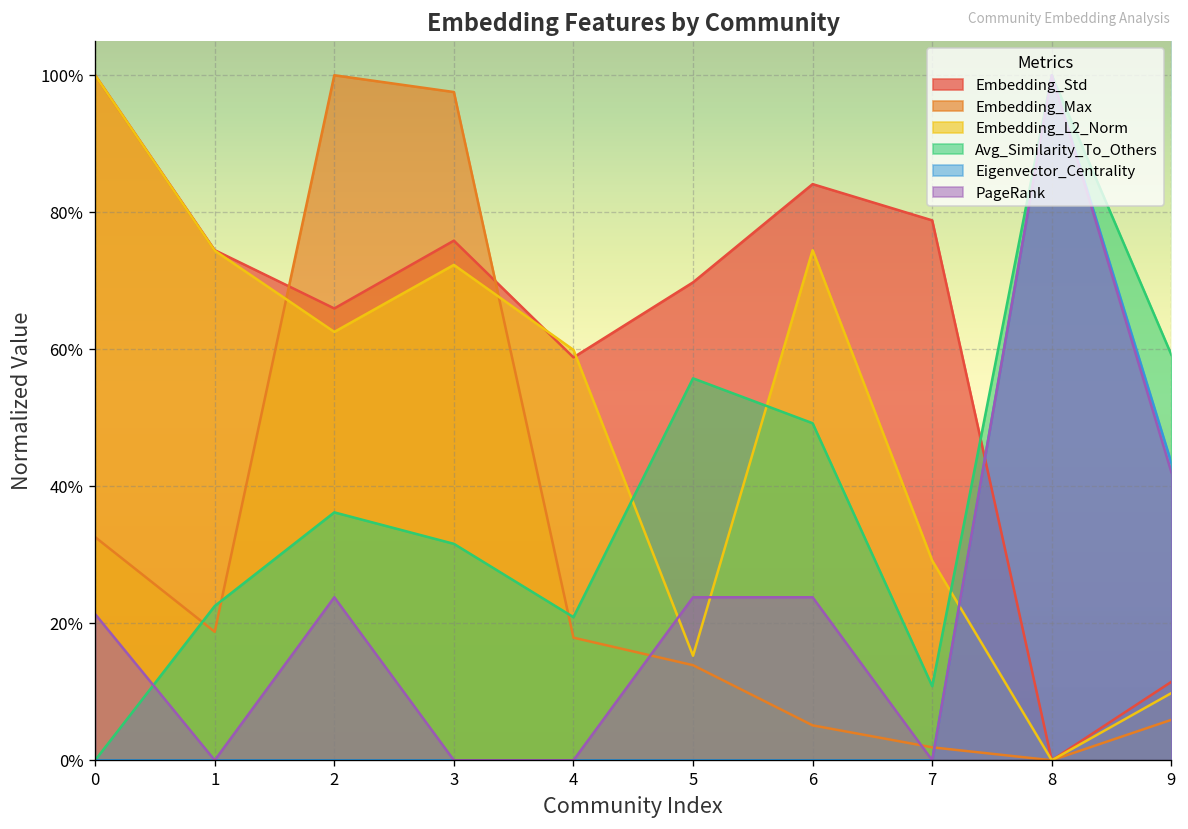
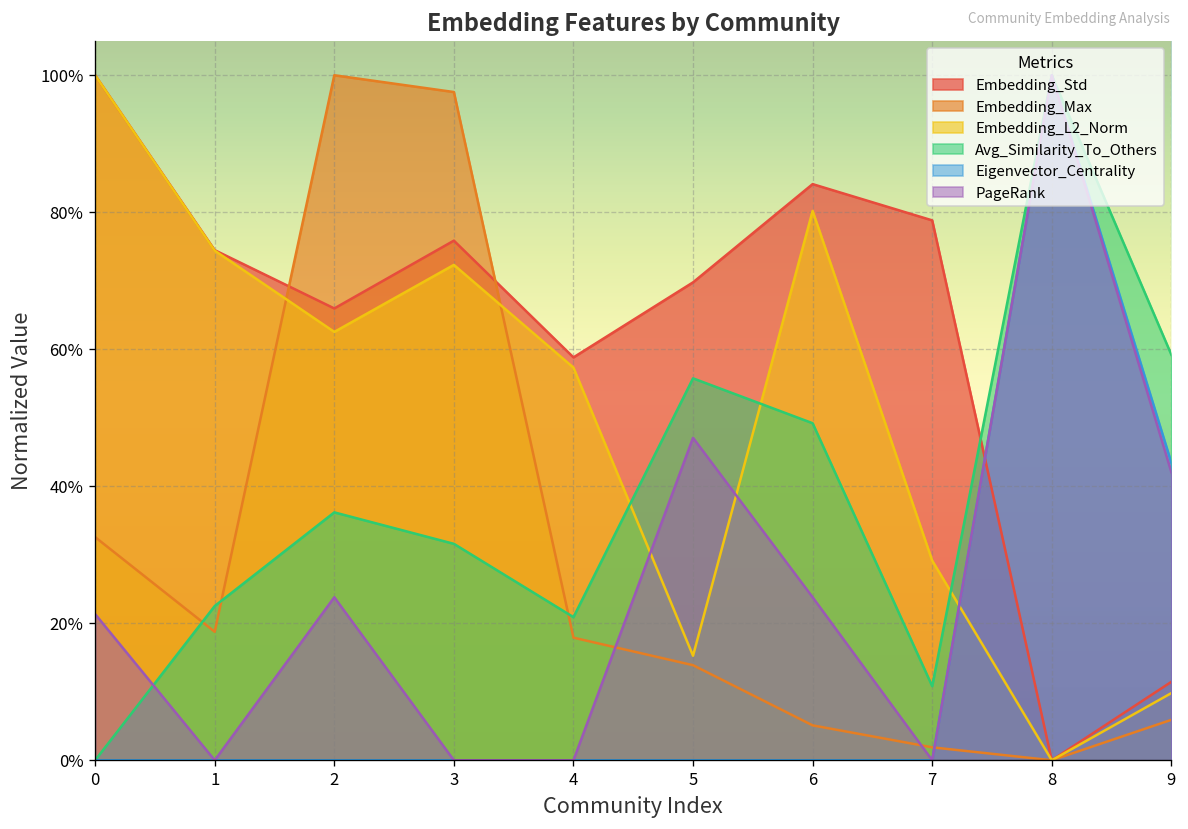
Embedding_L2_Norm, 4: 60% -> 57%
PageRank, 5: 24% -> 47%
Embedding_L2_Norm, 6: 74% -> 80%
